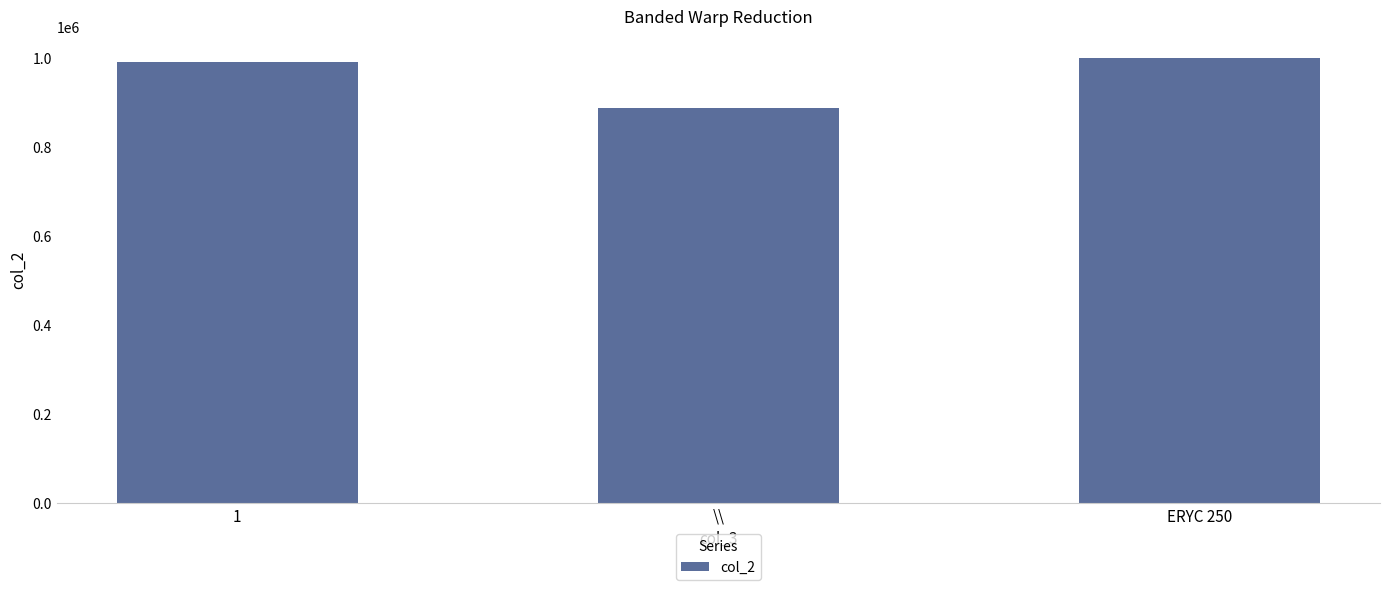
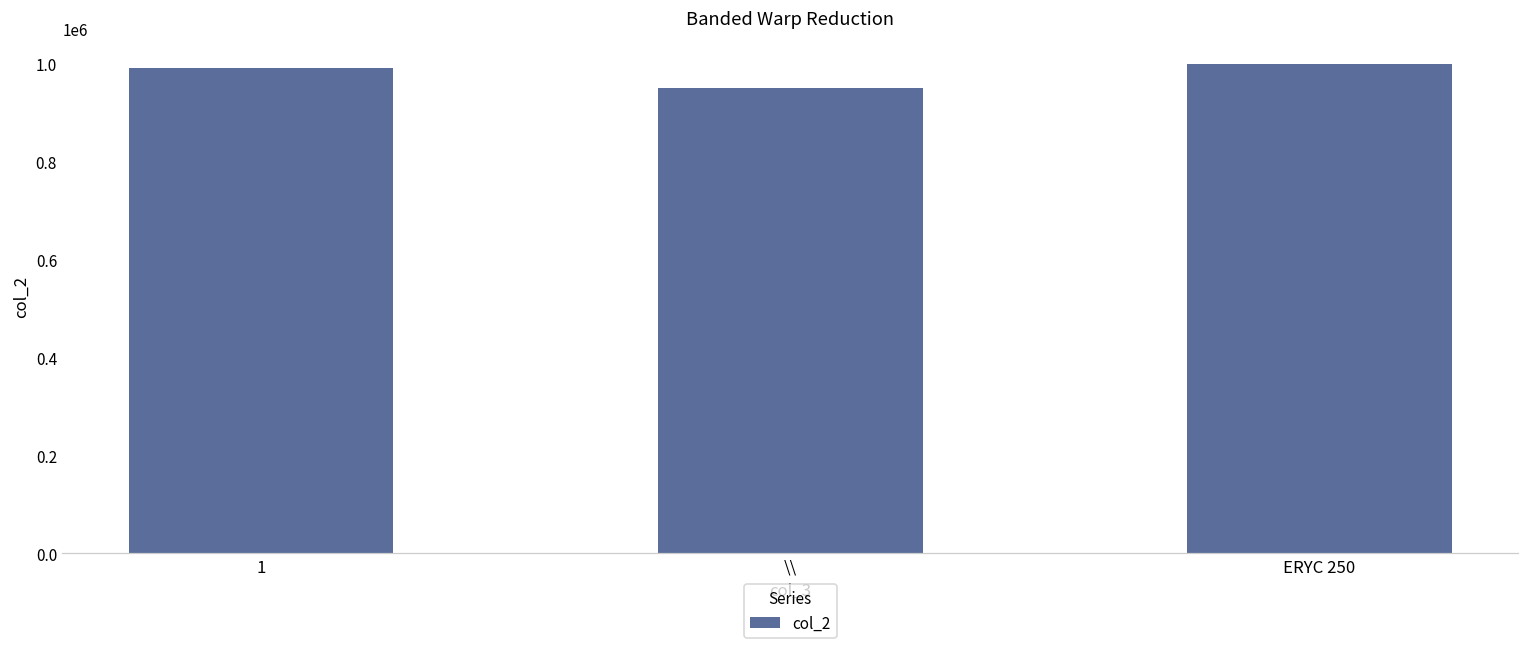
\\: 890000 -> 950000
